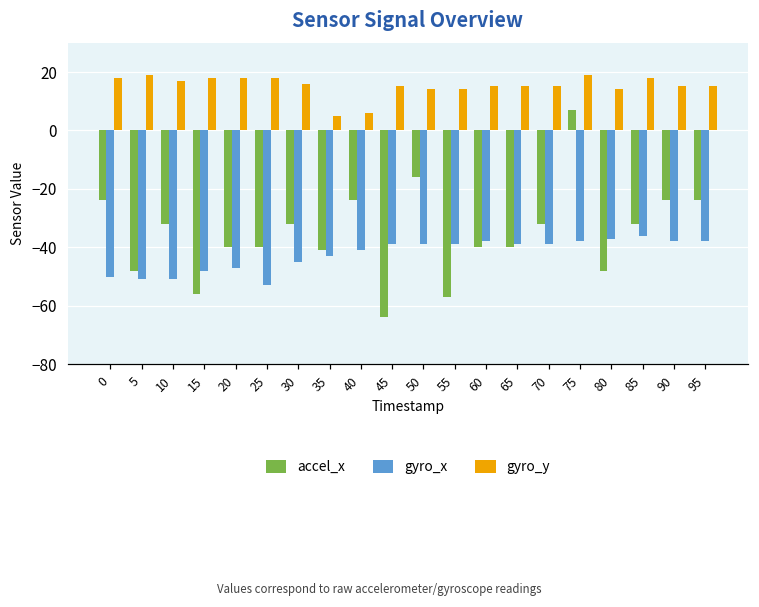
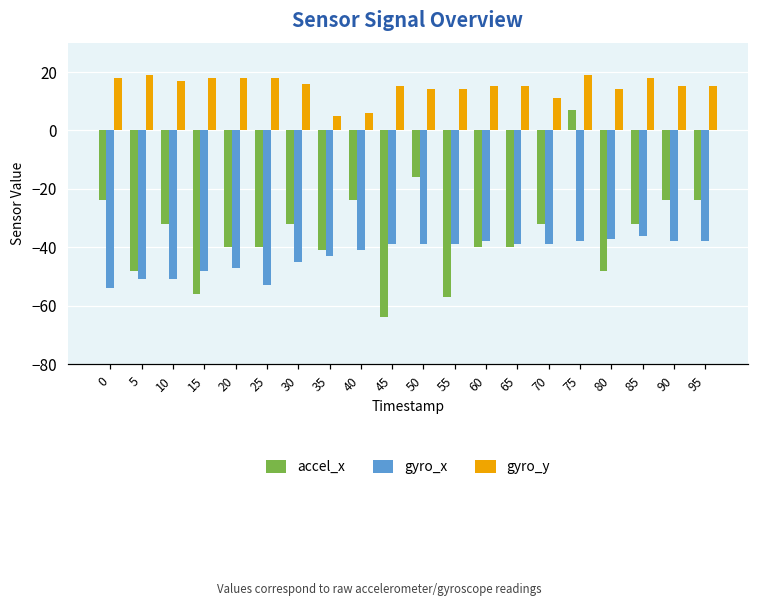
gyro_x, 0: -50 -> -54
gyro_y, 70: 15 -> 11
